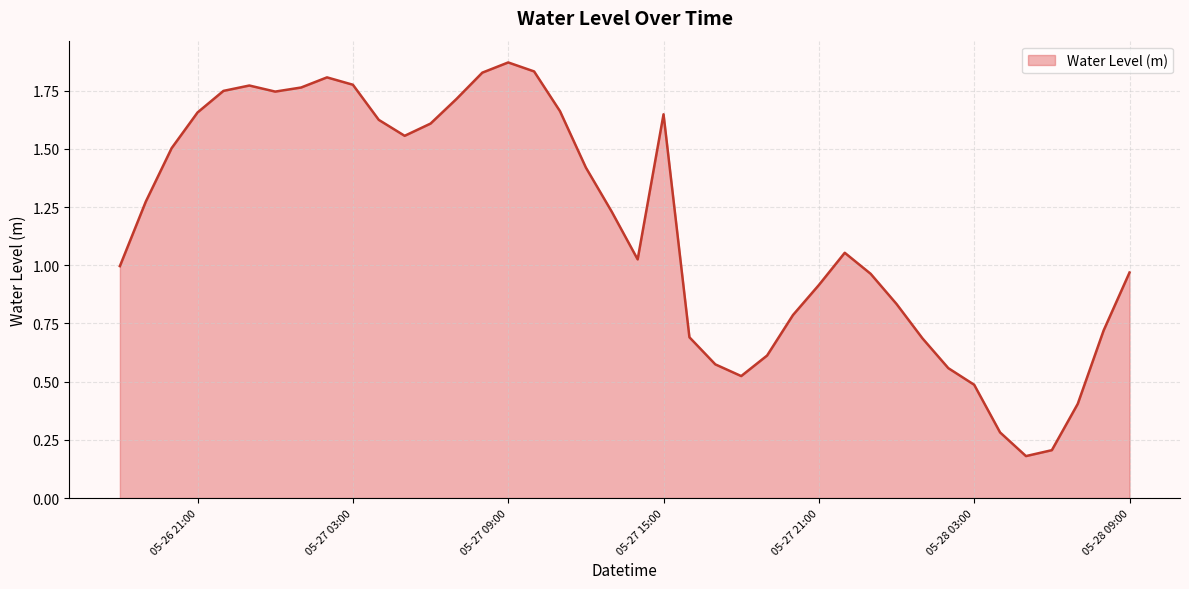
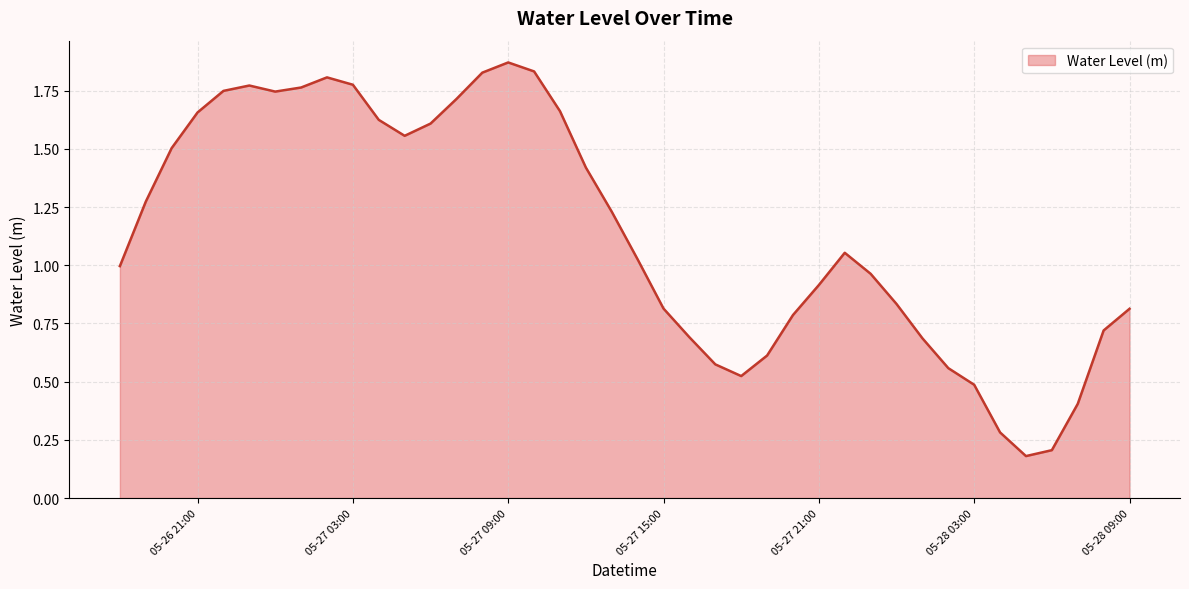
05-27 15:00: 1.65 -> 0.81
05-28 09:00: 0.97 -> 0.81
